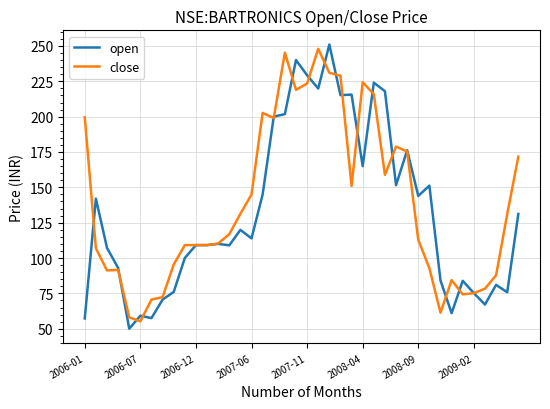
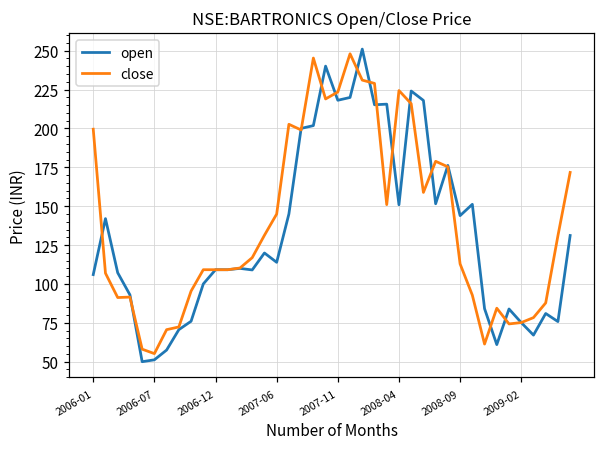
open, 2006-01: 57 -> 106
open, 2006-07: 59 -> 51
open, 2007-11: 229 -> 218
open, 2008-04: 165 -> 151
